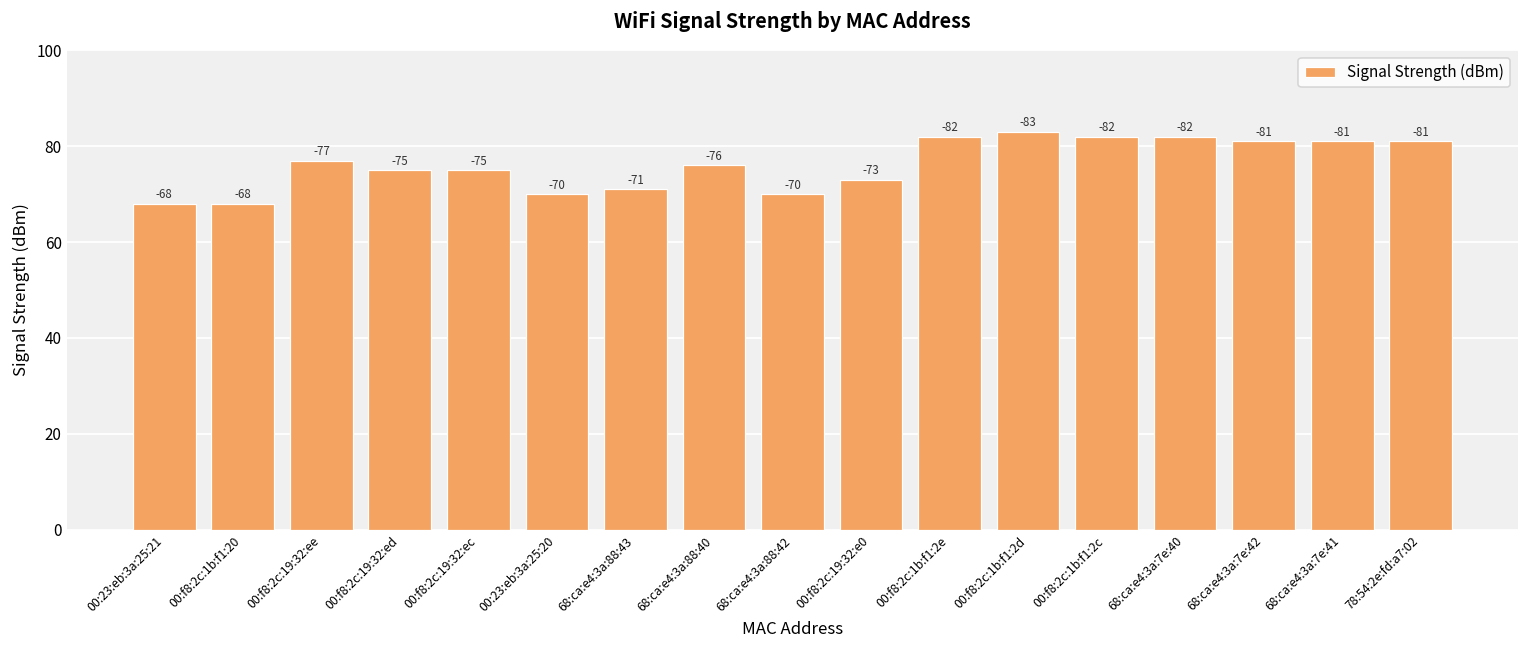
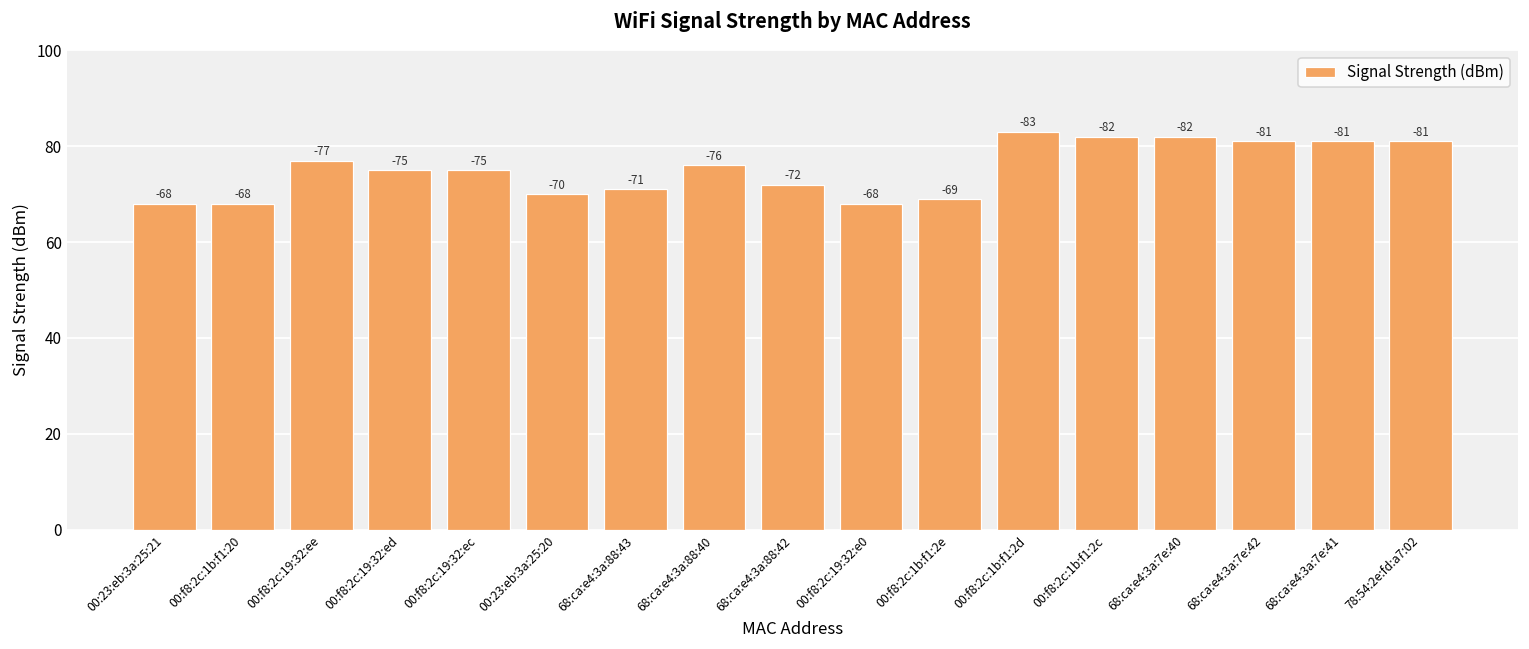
68:ca:e4:3a:88:42: -70 -> -72
00:f8:2c:19:32:e0: -73 -> -68
00:f8:2c:1b:f1:2e: -82 -> -69
